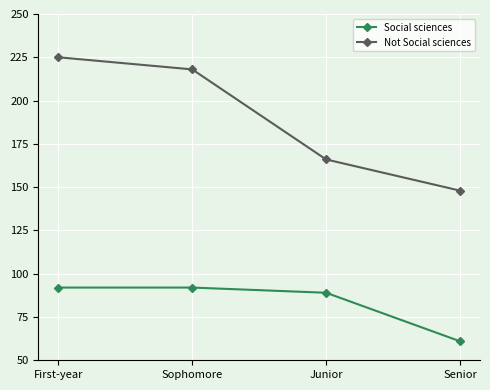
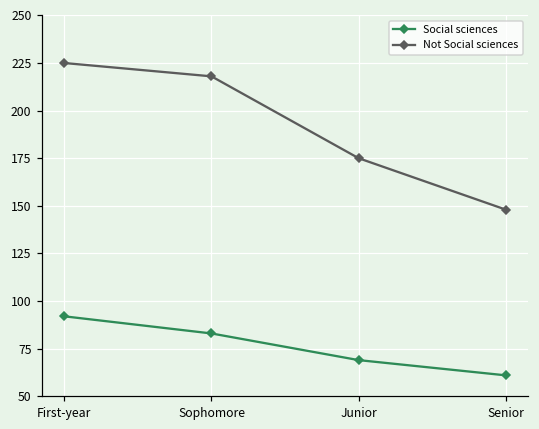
Social sciences, Sophomore: 92 -> 83
Social sciences, Junior: 89 -> 69
Not Social sciences, Junior: 166 -> 175
